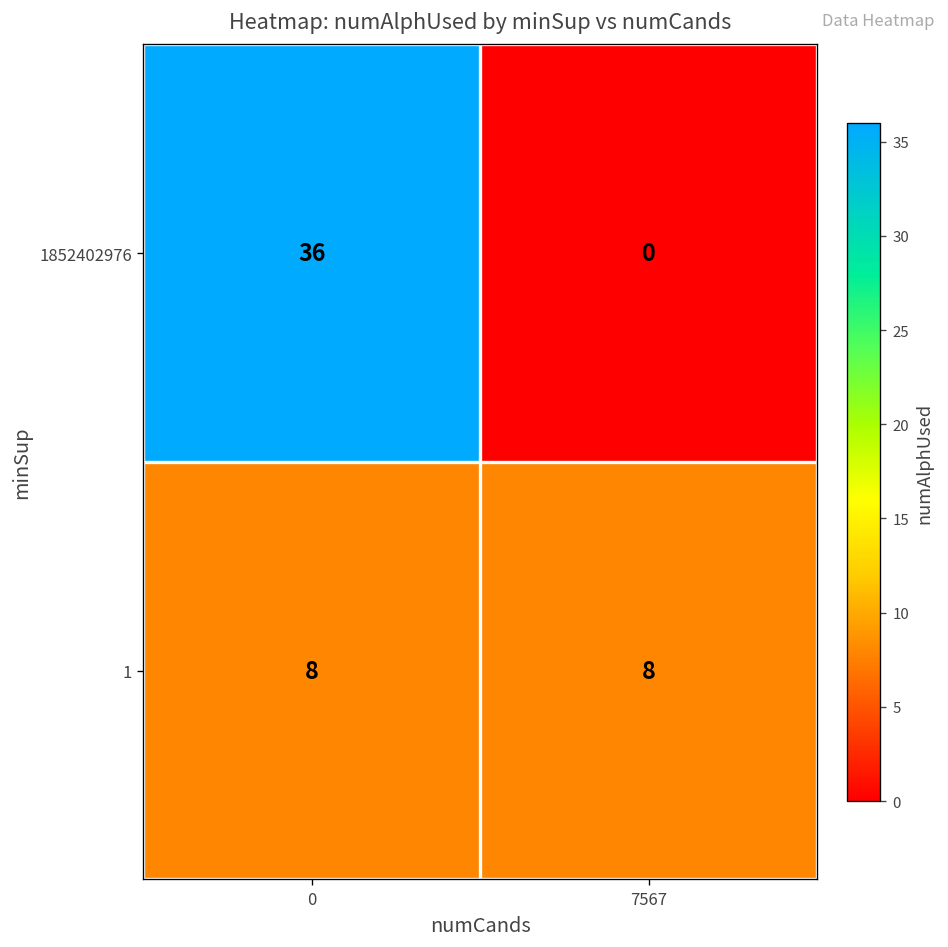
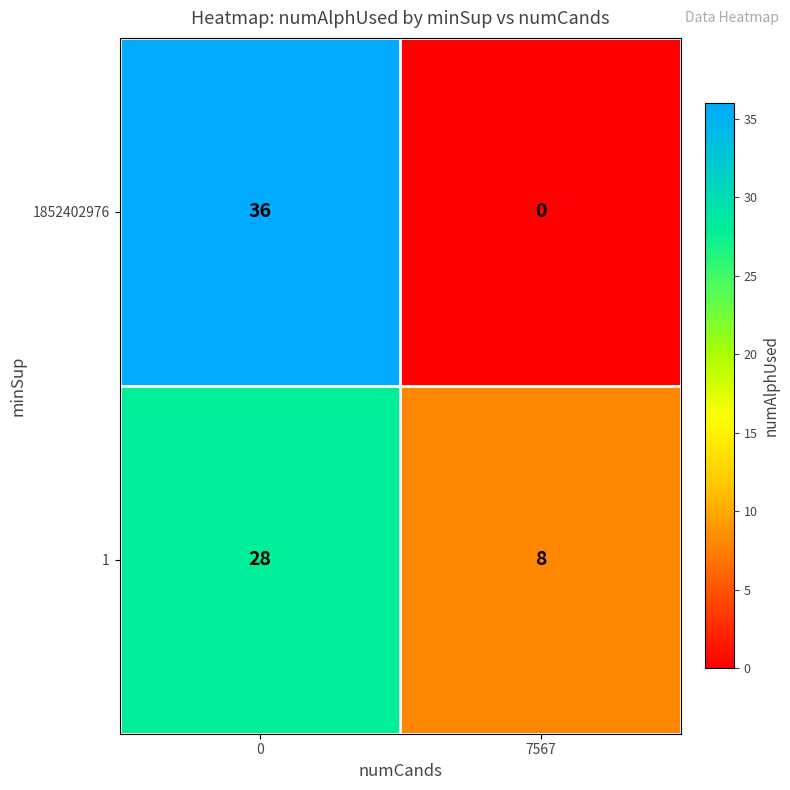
1, 0: 8 -> 28
